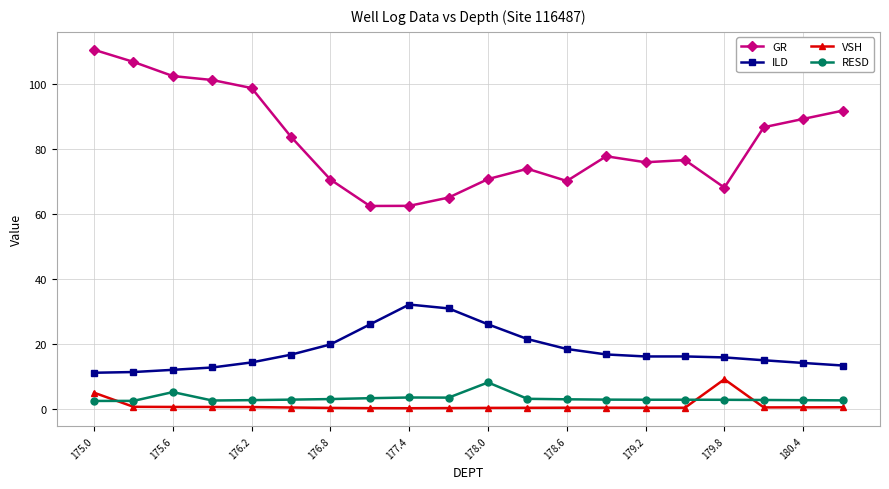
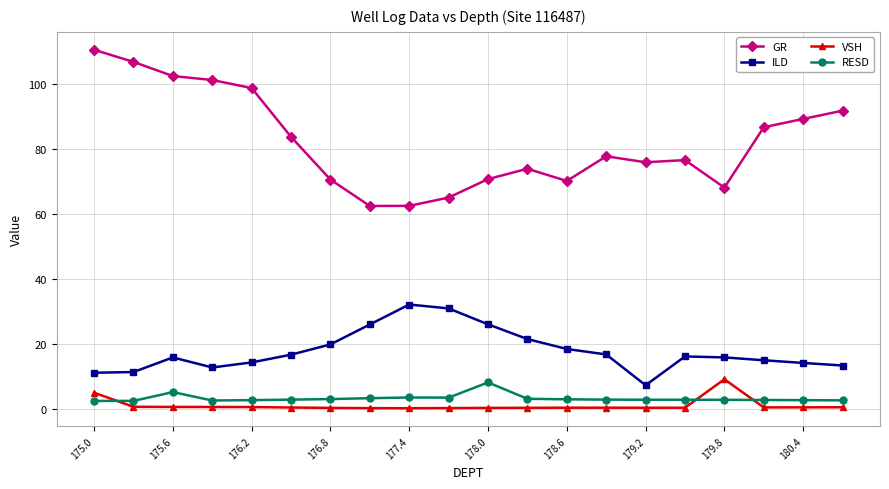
ILD, 175.6: 12 -> 16
ILD, 179.2: 16 -> 7
